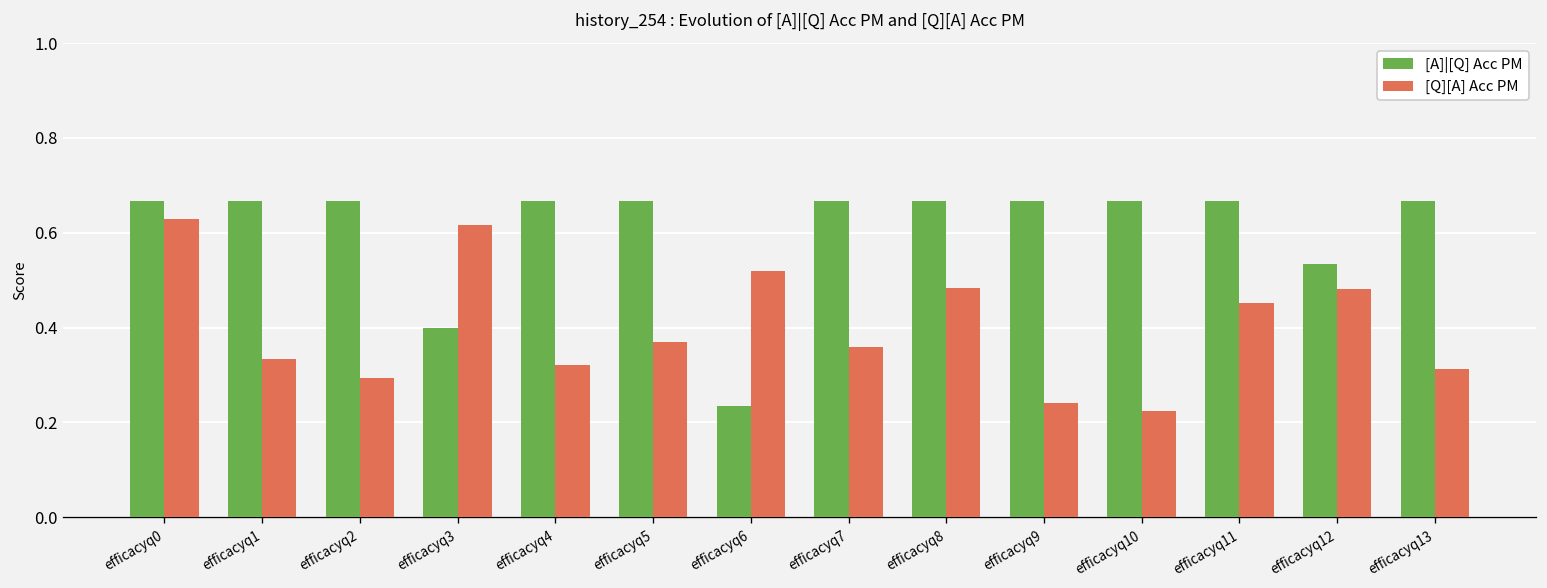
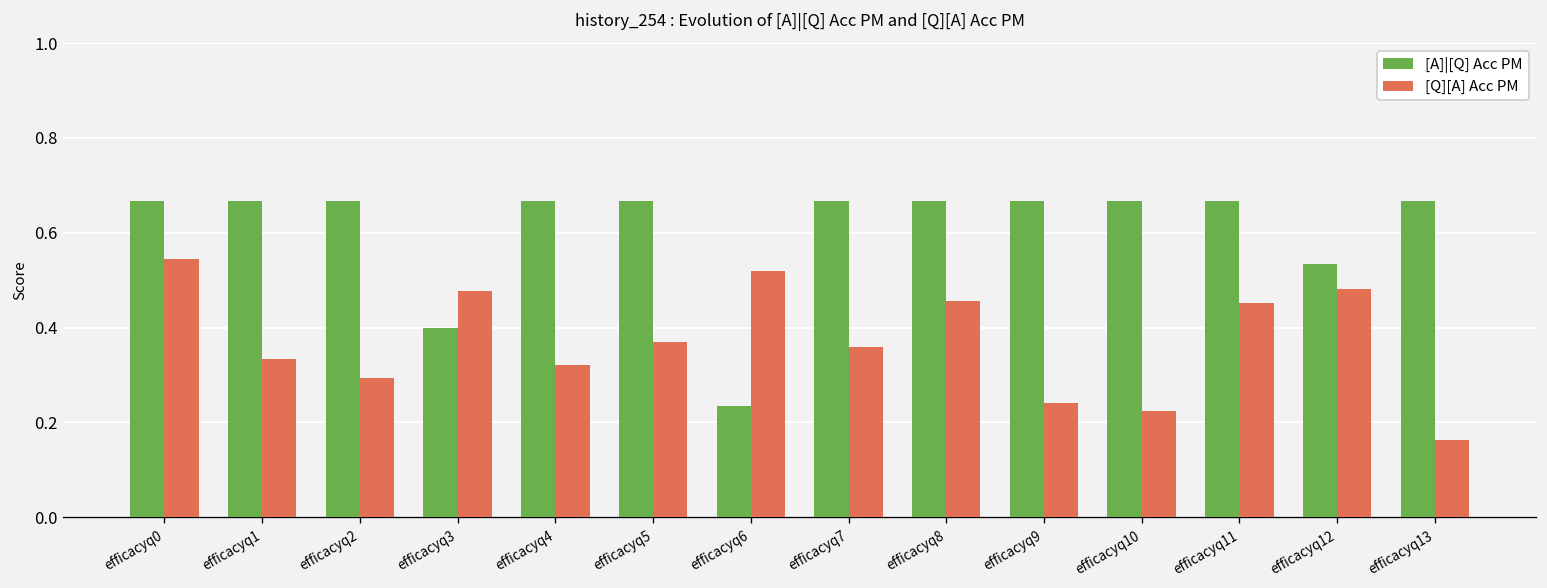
[Q][A] Acc PM, efficacyq0: 0.63 -> 0.55
[Q][A] Acc PM, efficacyq3: 0.62 -> 0.48
[Q][A] Acc PM, efficacyq8: 0.48 -> 0.46
[Q][A] Acc PM, efficacyq13: 0.31 -> 0.16
